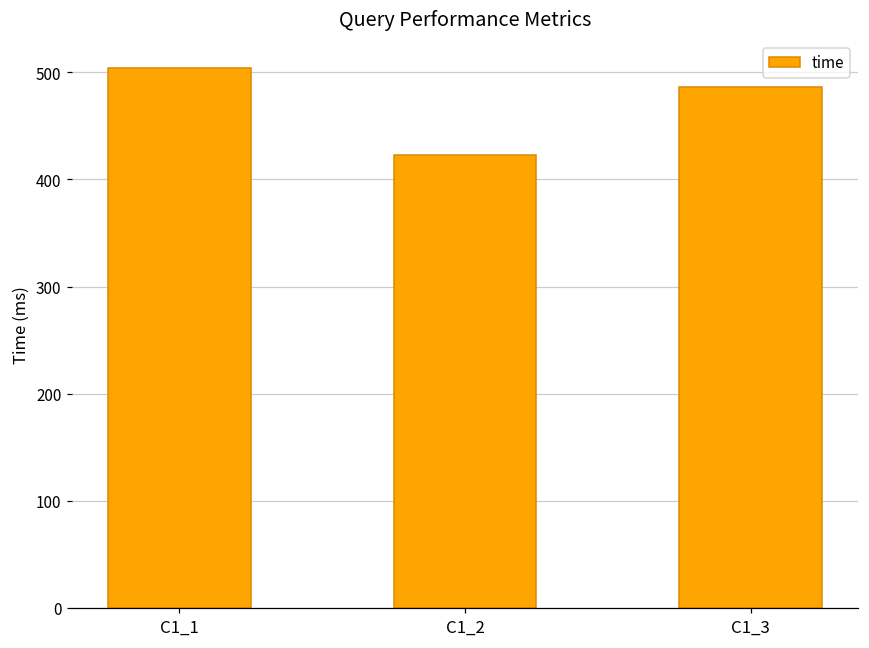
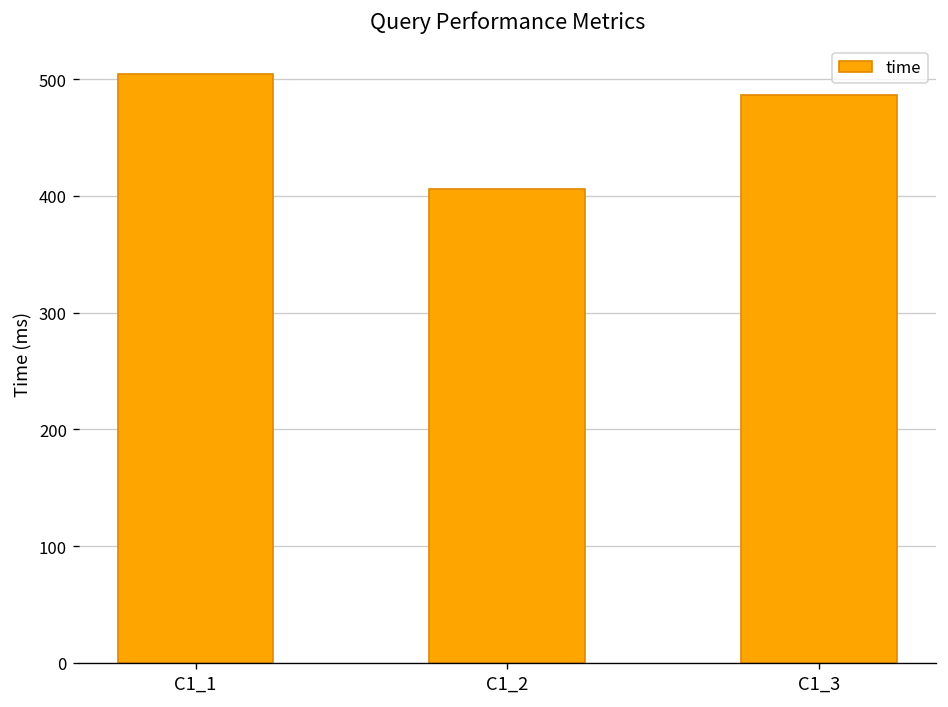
C1_2: 420 -> 410
